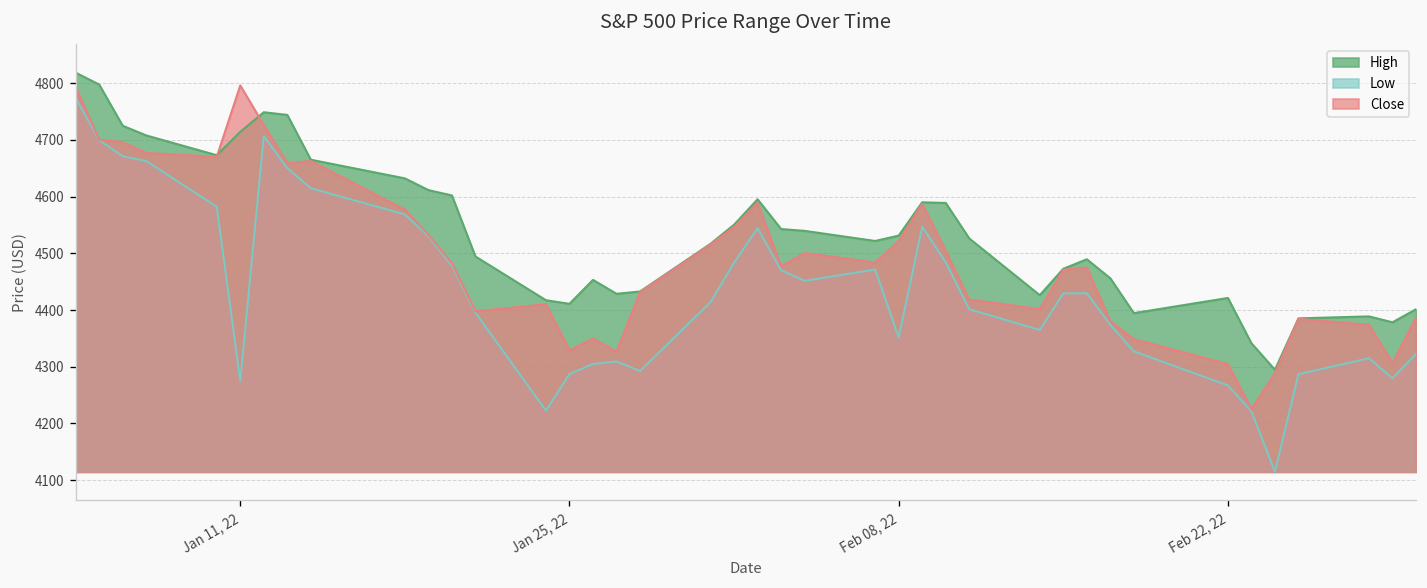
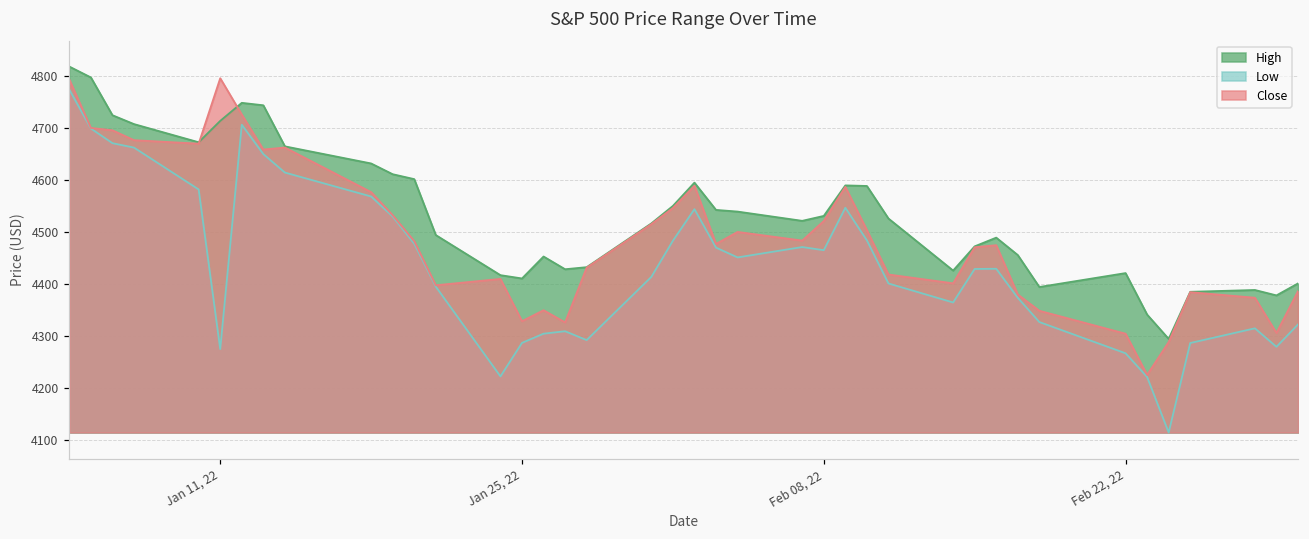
Low, Feb 08, 22: 4350 -> 4470
